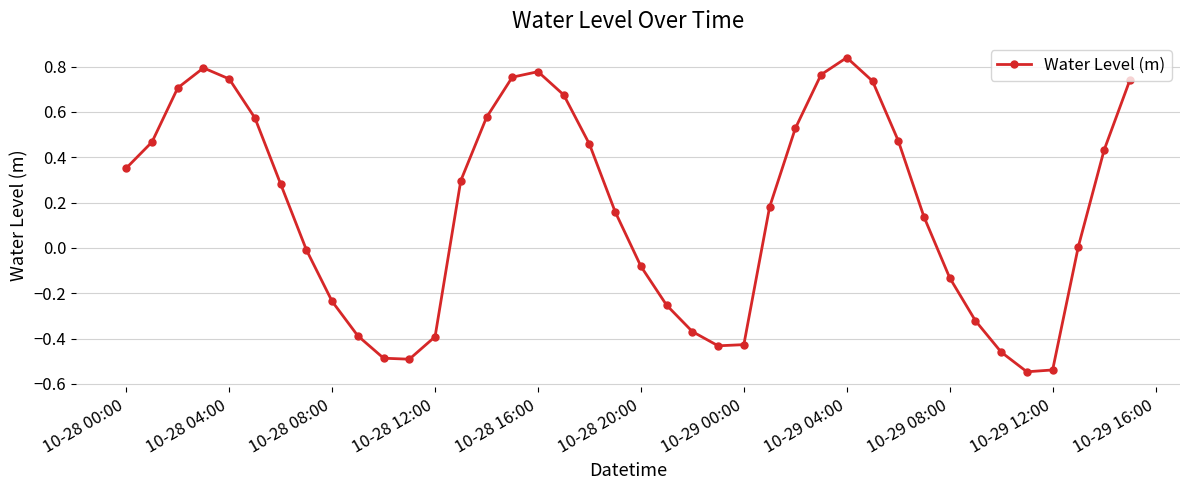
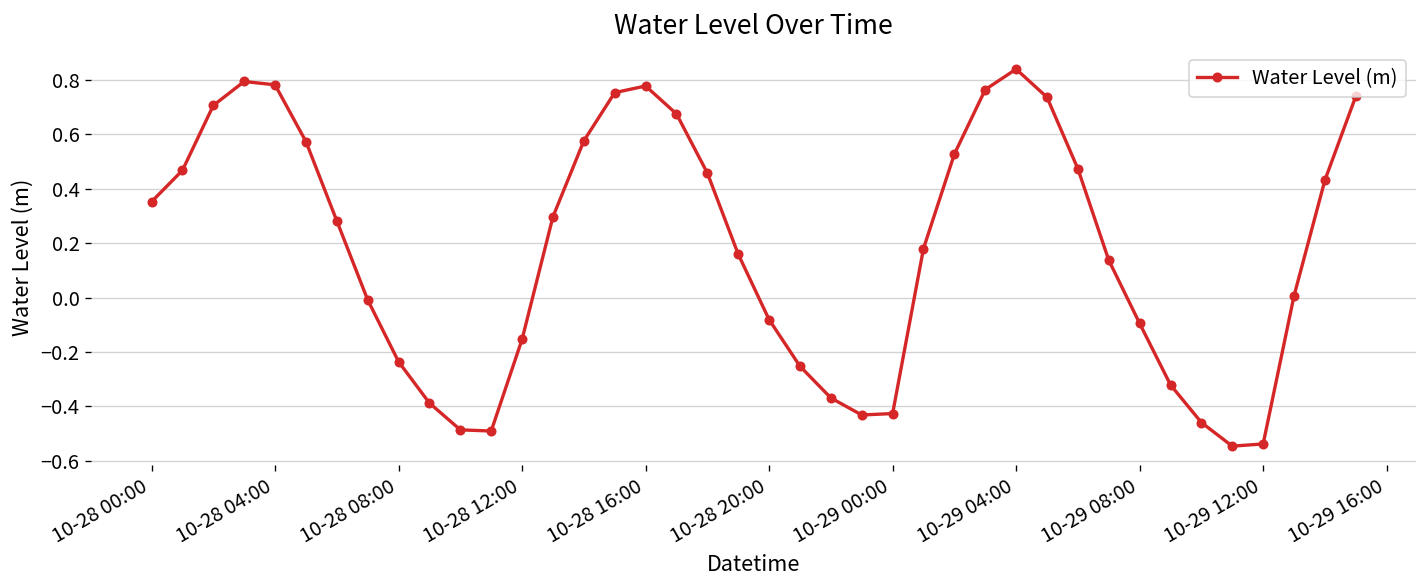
10-28 04:00: 0.75 -> 0.78
10-28 12:00: -0.39 -> -0.15
10-29 08:00: -0.13 -> -0.10
